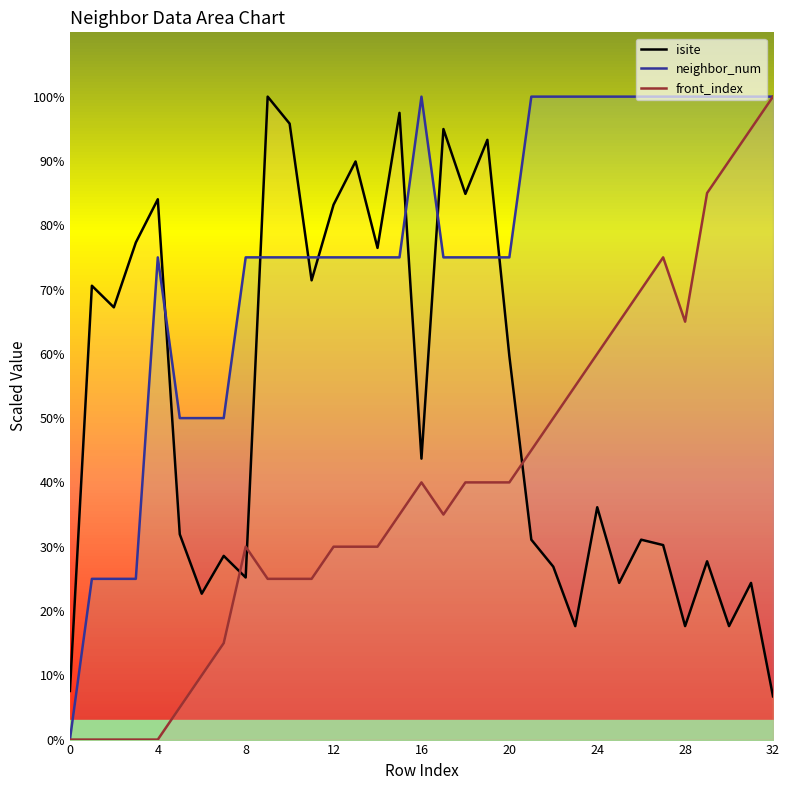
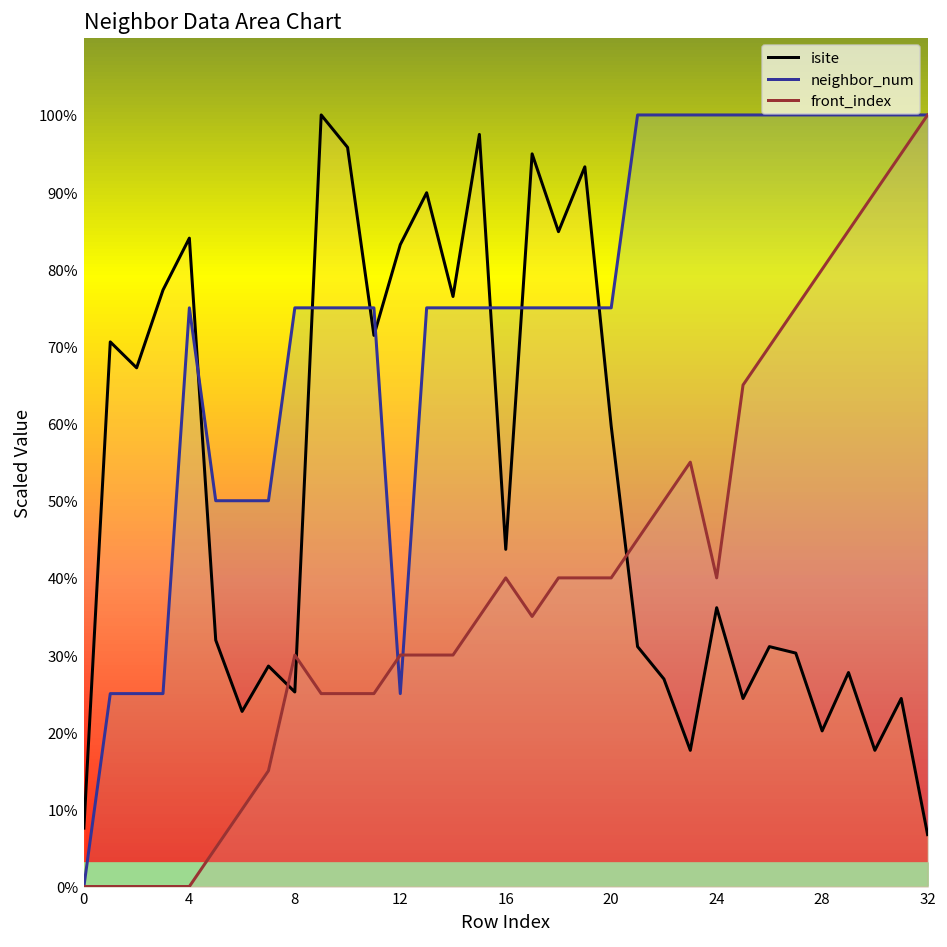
neighbor_num, 12: 75% -> 25%
neighbor_num, 16: 100% -> 75%
front_index, 24: 60% -> 40%
isite, 28: 18% -> 20%
front_index, 28: 65% -> 80%
